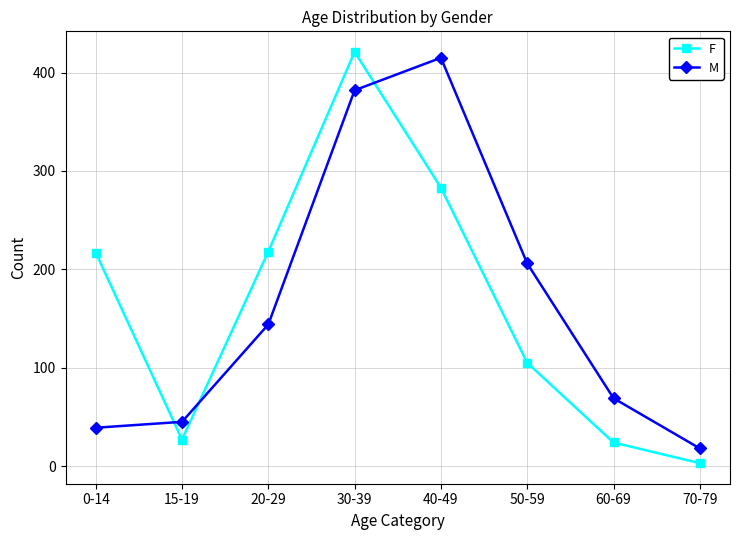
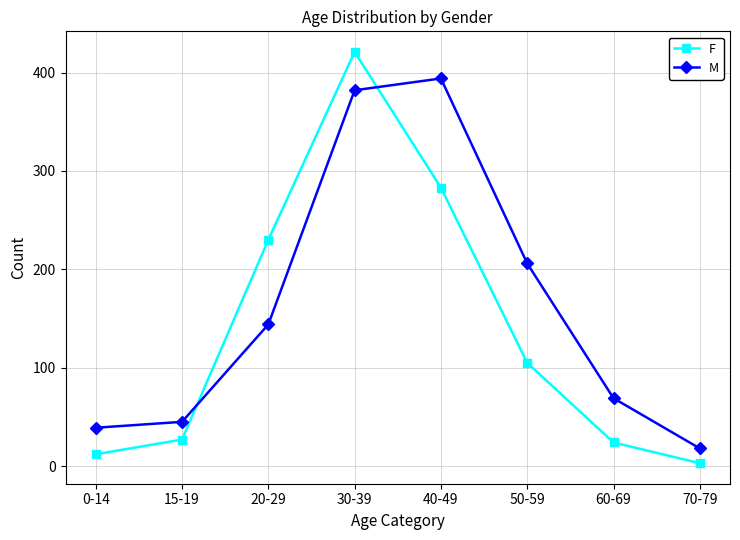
F, 0-14: 220 -> 10
F, 20-29: 220 -> 230
M, 40-49: 420 -> 390
